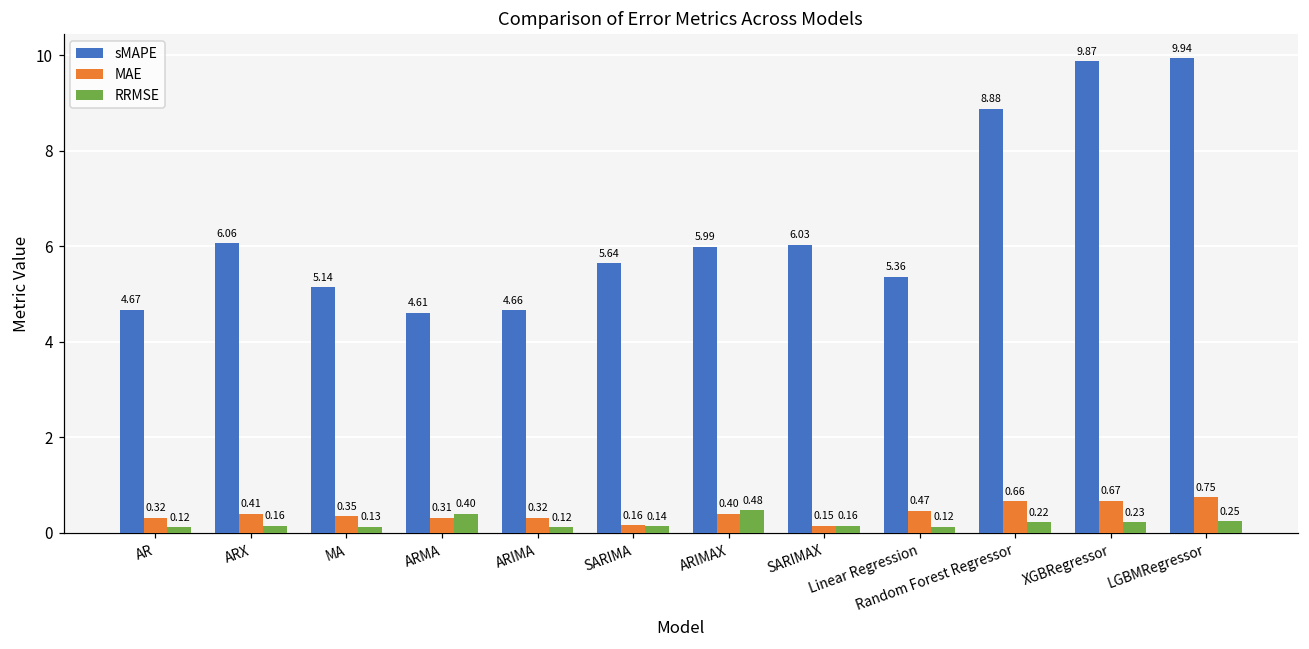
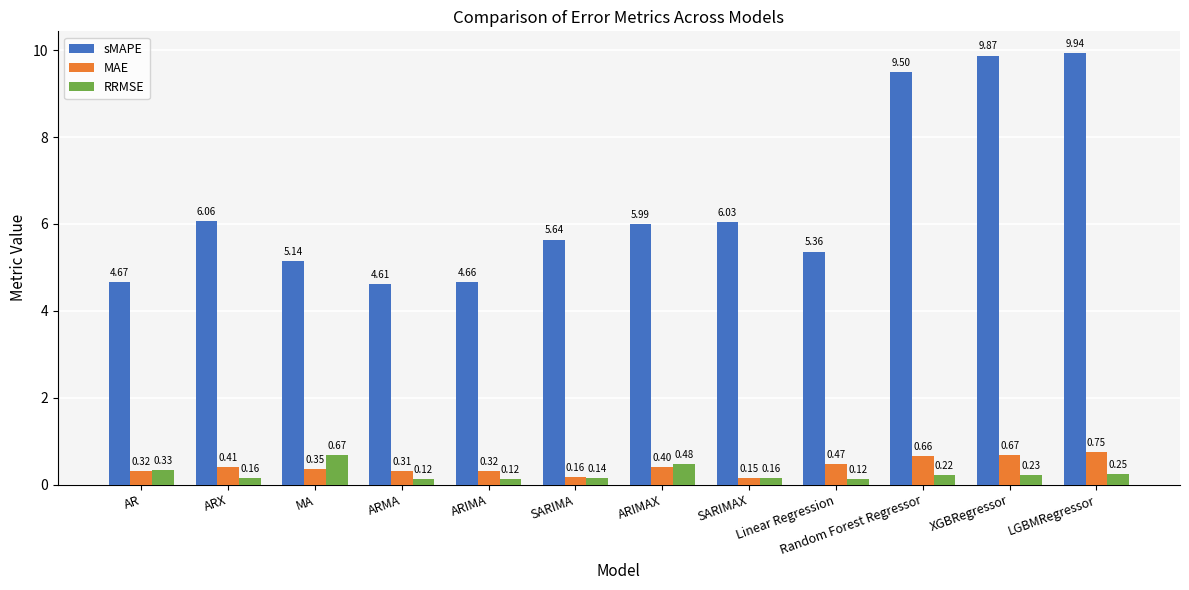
RRMSE, AR: 0.12 -> 0.33
RRMSE, MA: 0.13 -> 0.67
RRMSE, ARMA: 0.40 -> 0.12
sMAPE, Random Forest Regressor: 8.88 -> 9.50
